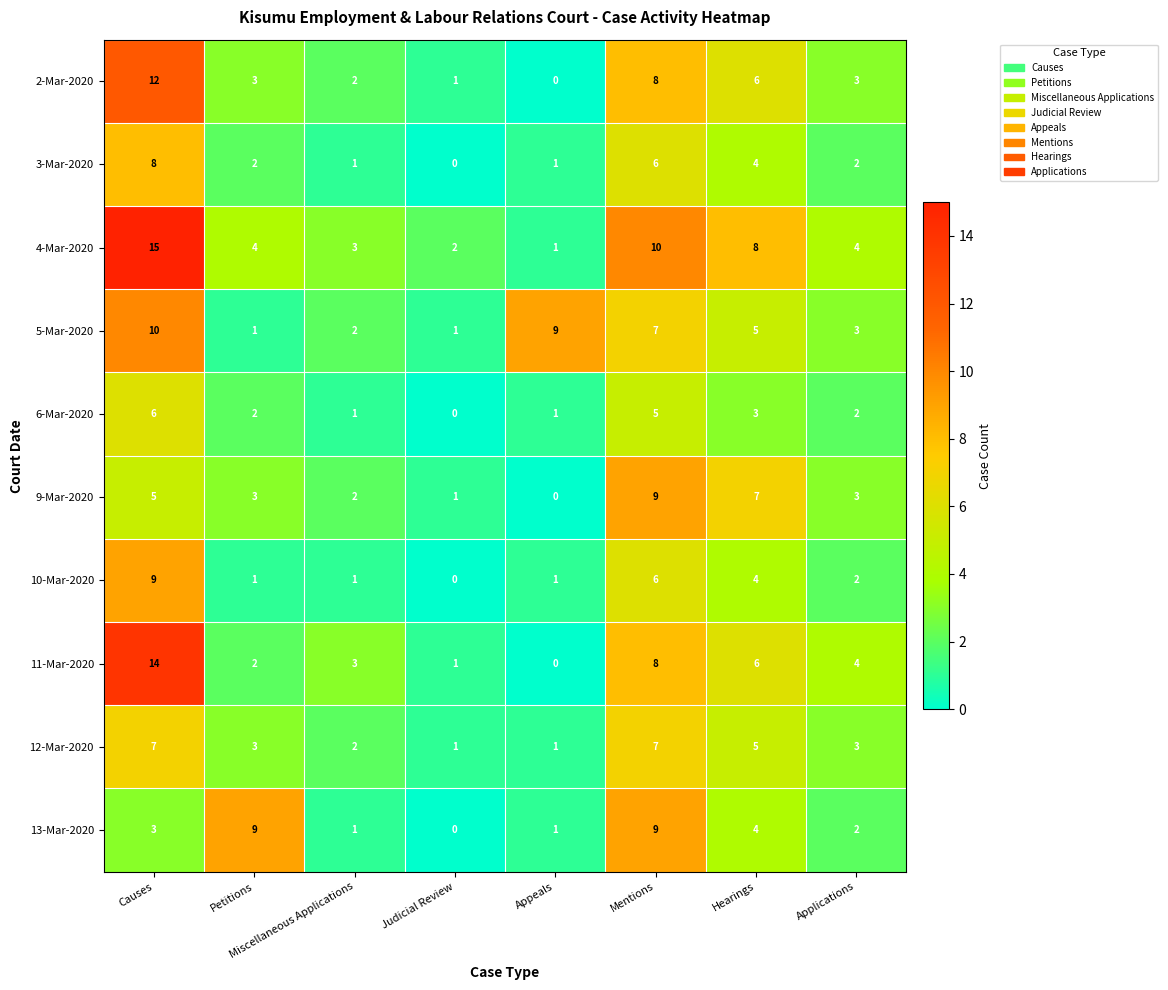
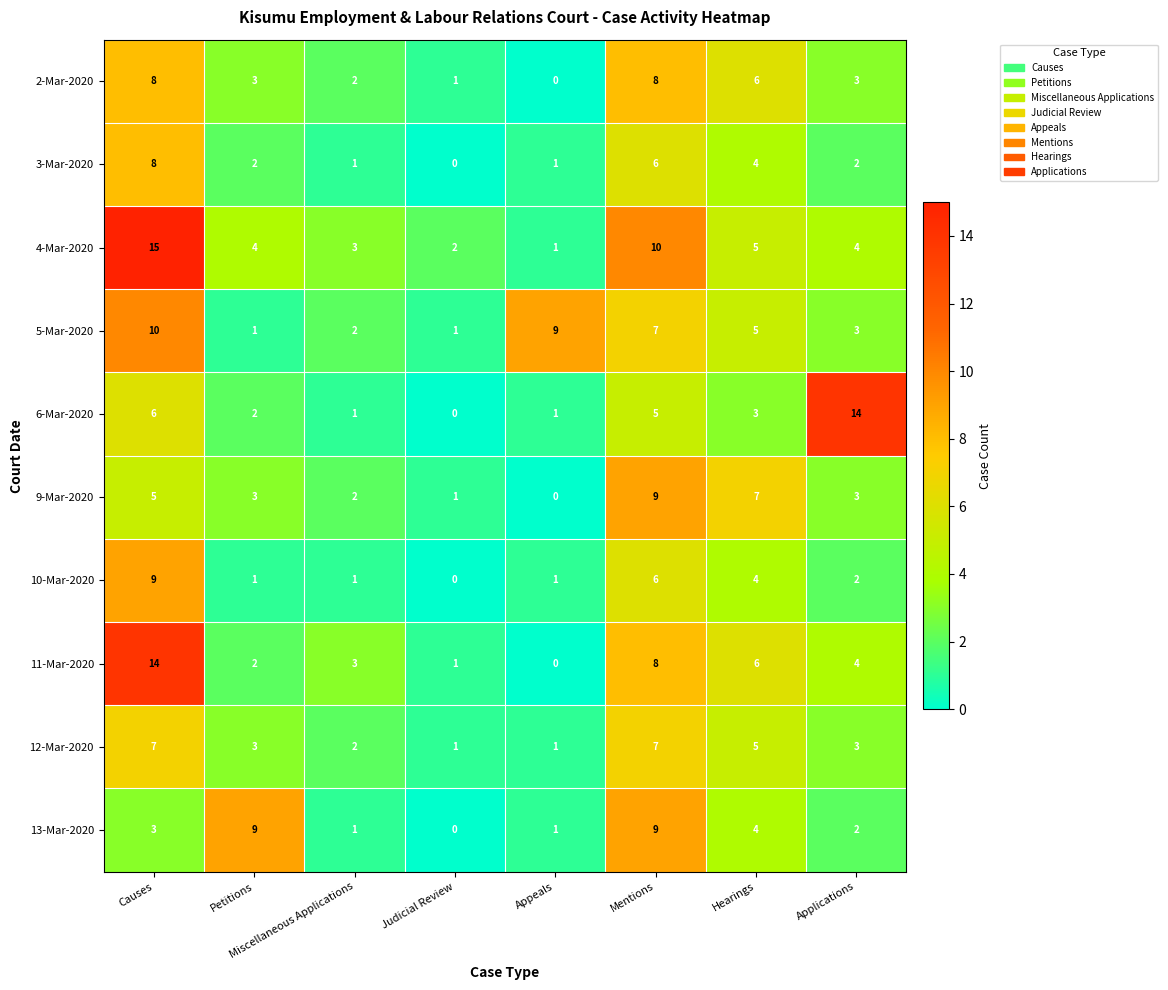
2-Mar-2020, Causes: 12 -> 8
4-Mar-2020, Hearings: 8 -> 5
6-Mar-2020, Applications: 2 -> 14
